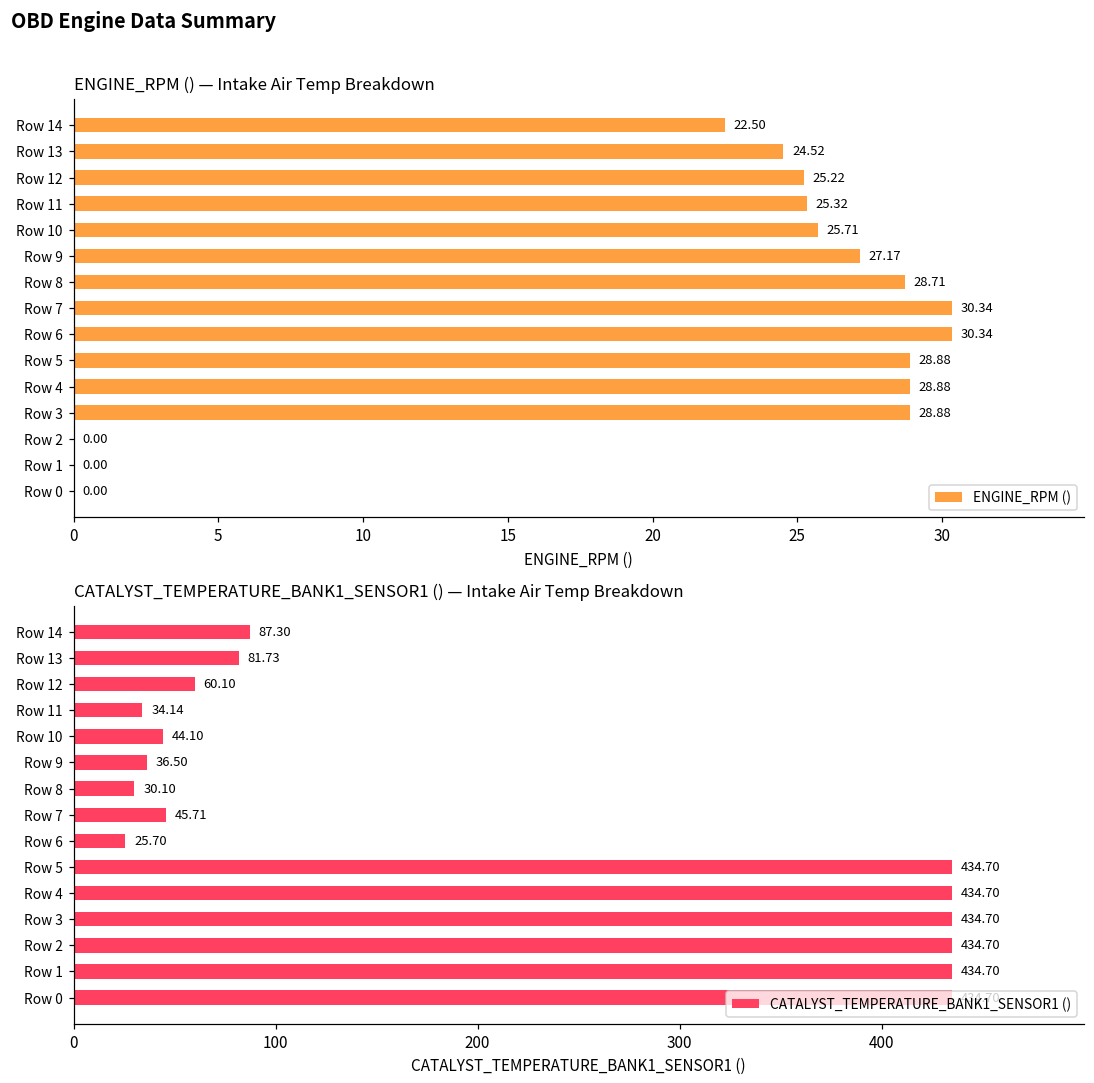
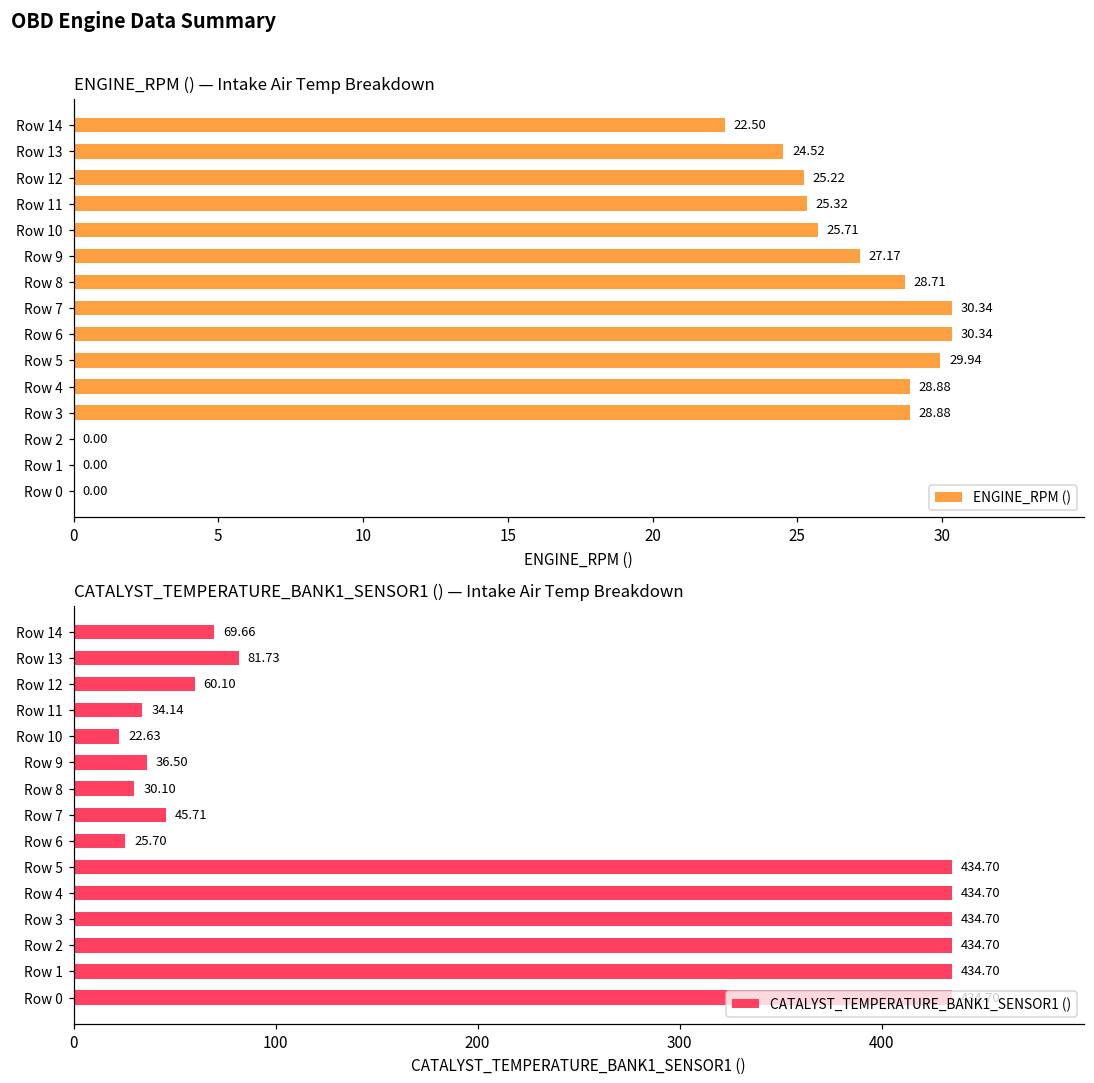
ENGINE_RPM () — Intake Air Temp Breakdown, Row 5: 28.88 -> 29.94
CATALYST_TEMPERATURE_BANK1_SENSOR1 () — Intake Air Temp Breakdown, Row 14: 87.30 -> 69.66
CATALYST_TEMPERATURE_BANK1_SENSOR1 () — Intake Air Temp Breakdown, Row 10: 44.10 -> 22.63
